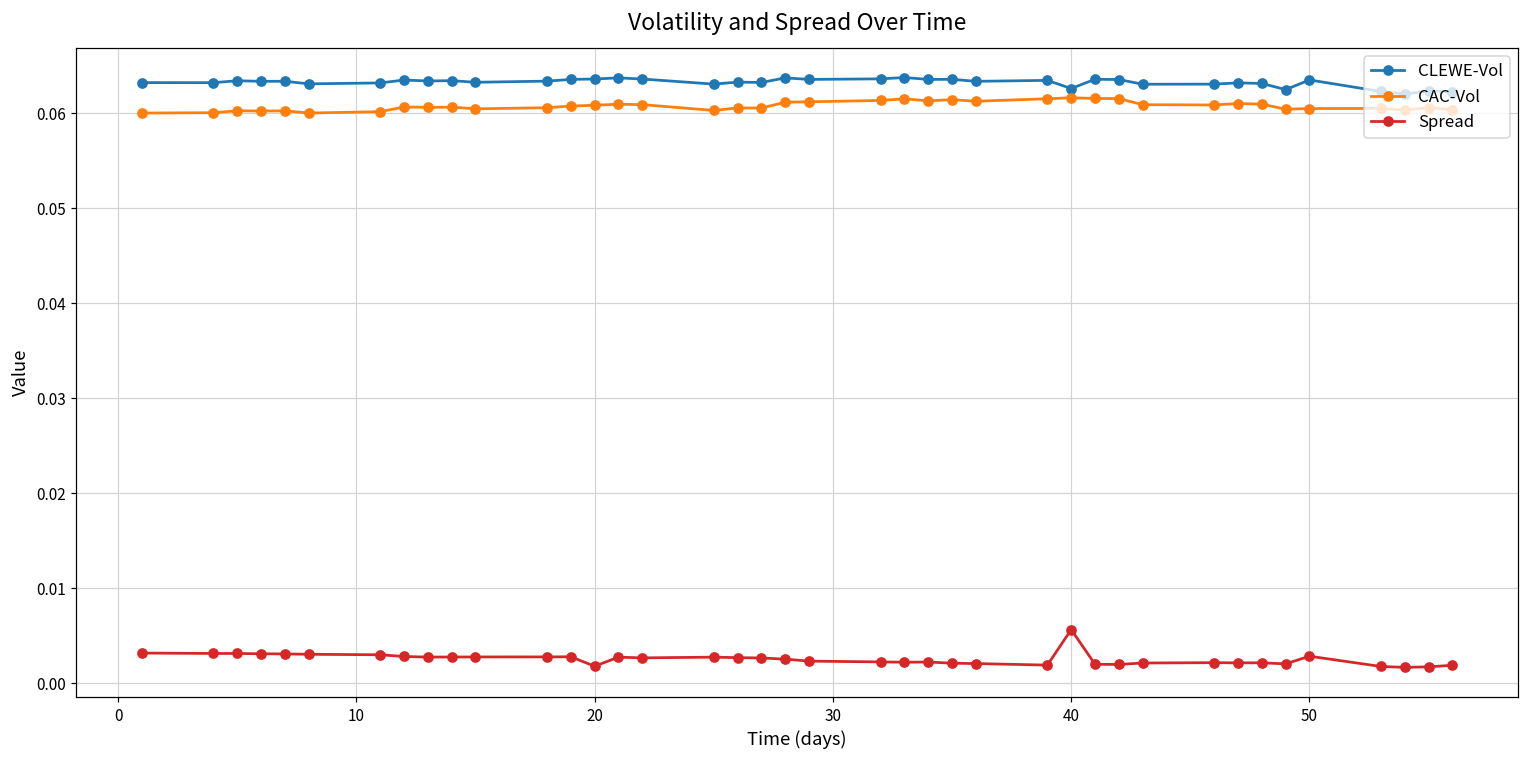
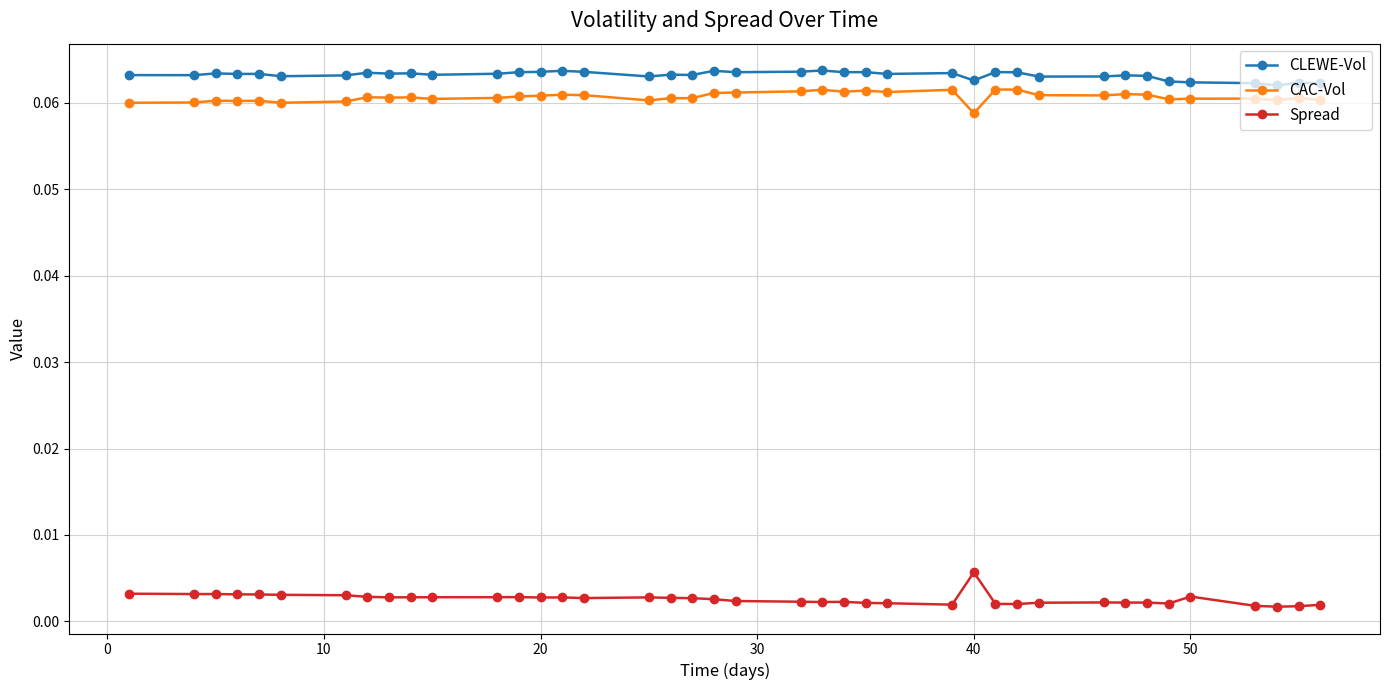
Spread, 20: 0.002 -> 0.003
CAC-Vol, 40: 0.062 -> 0.059
CLEWE-Vol, 50: 0.063 -> 0.062
